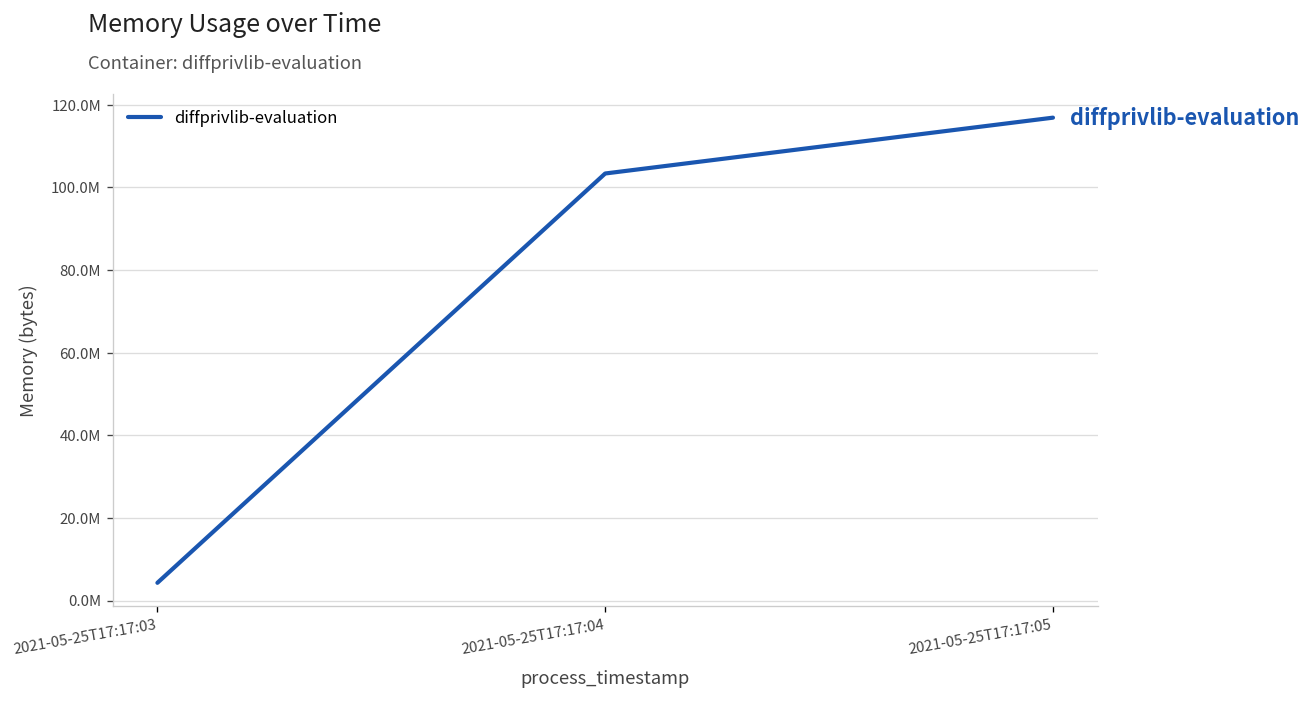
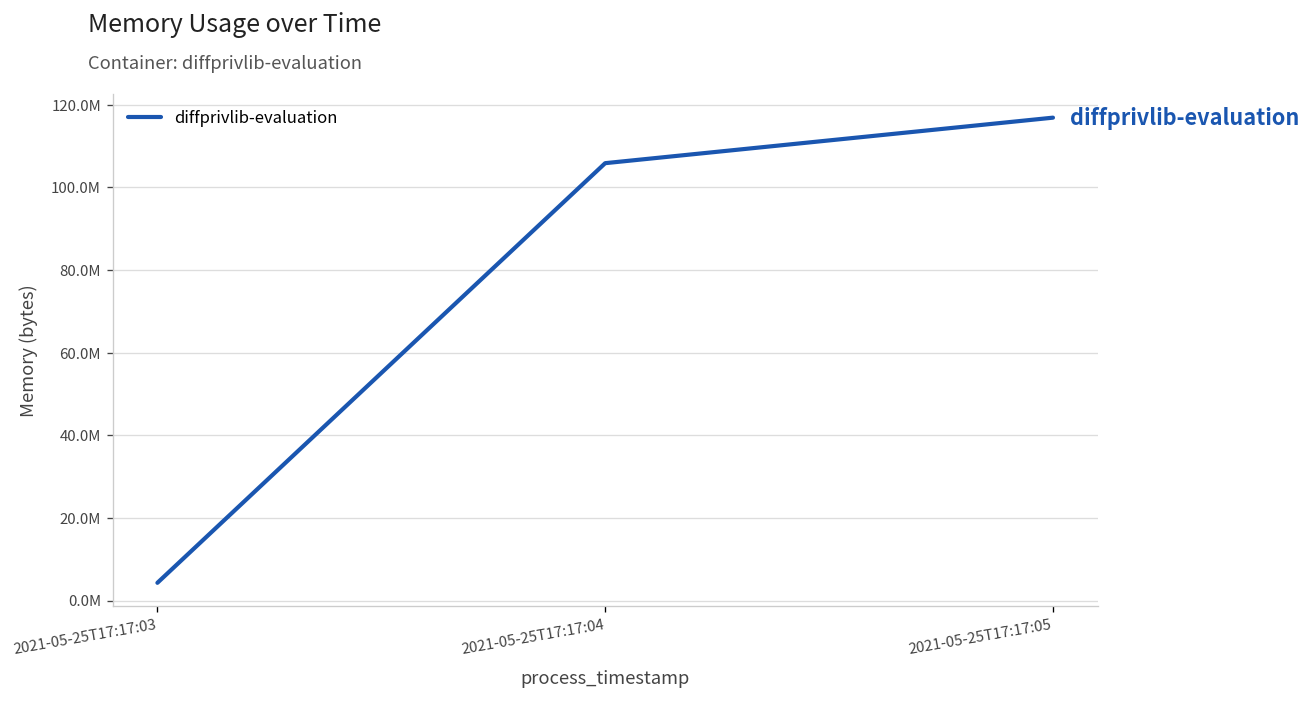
2021-05-25T17:17:04: 103000000 -> 106000000
